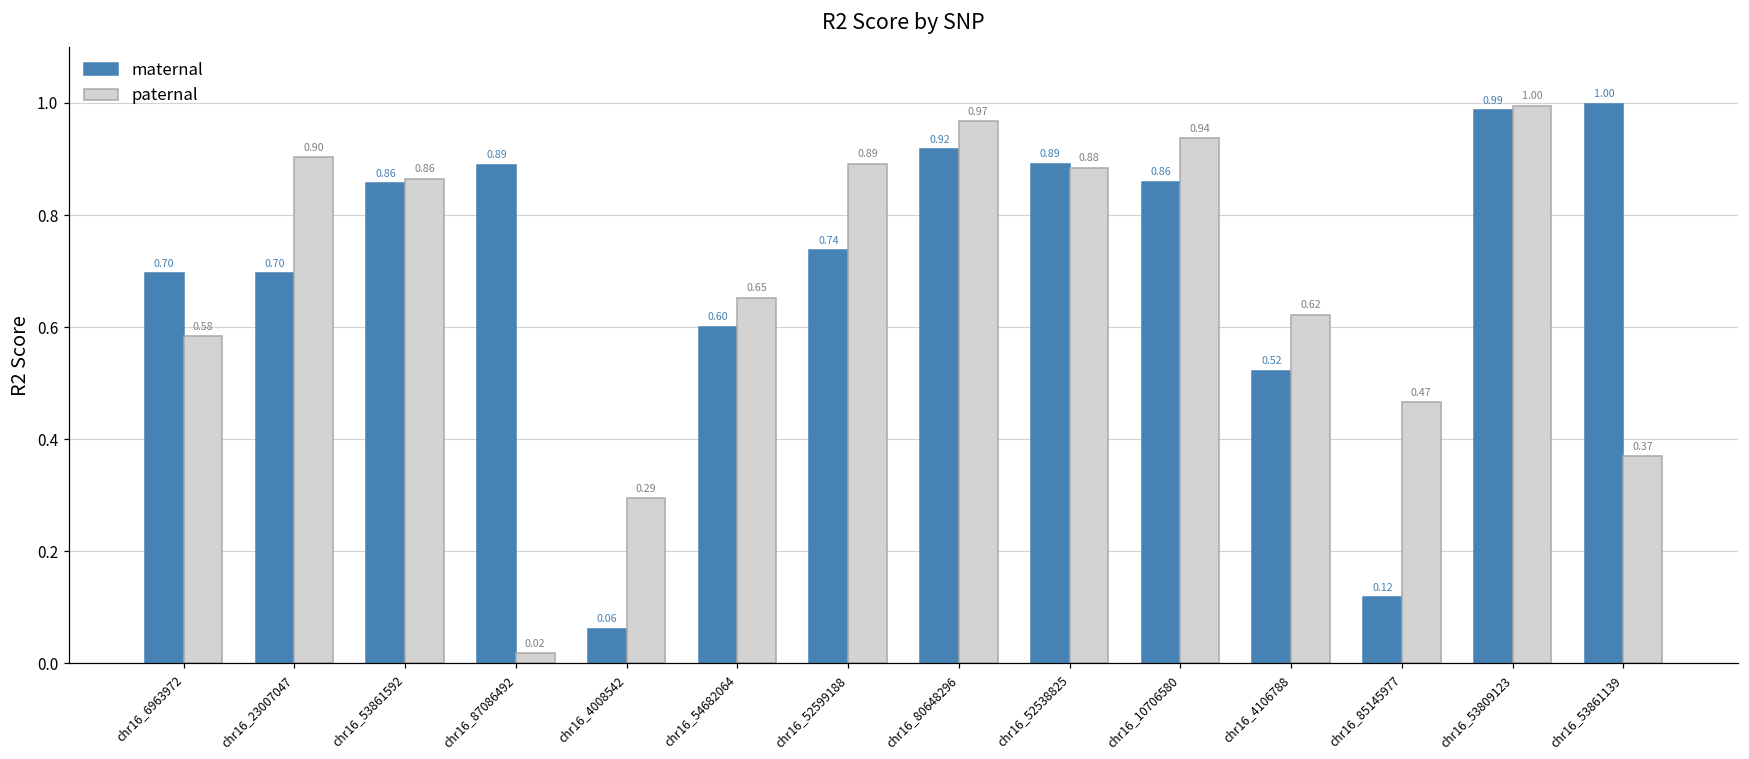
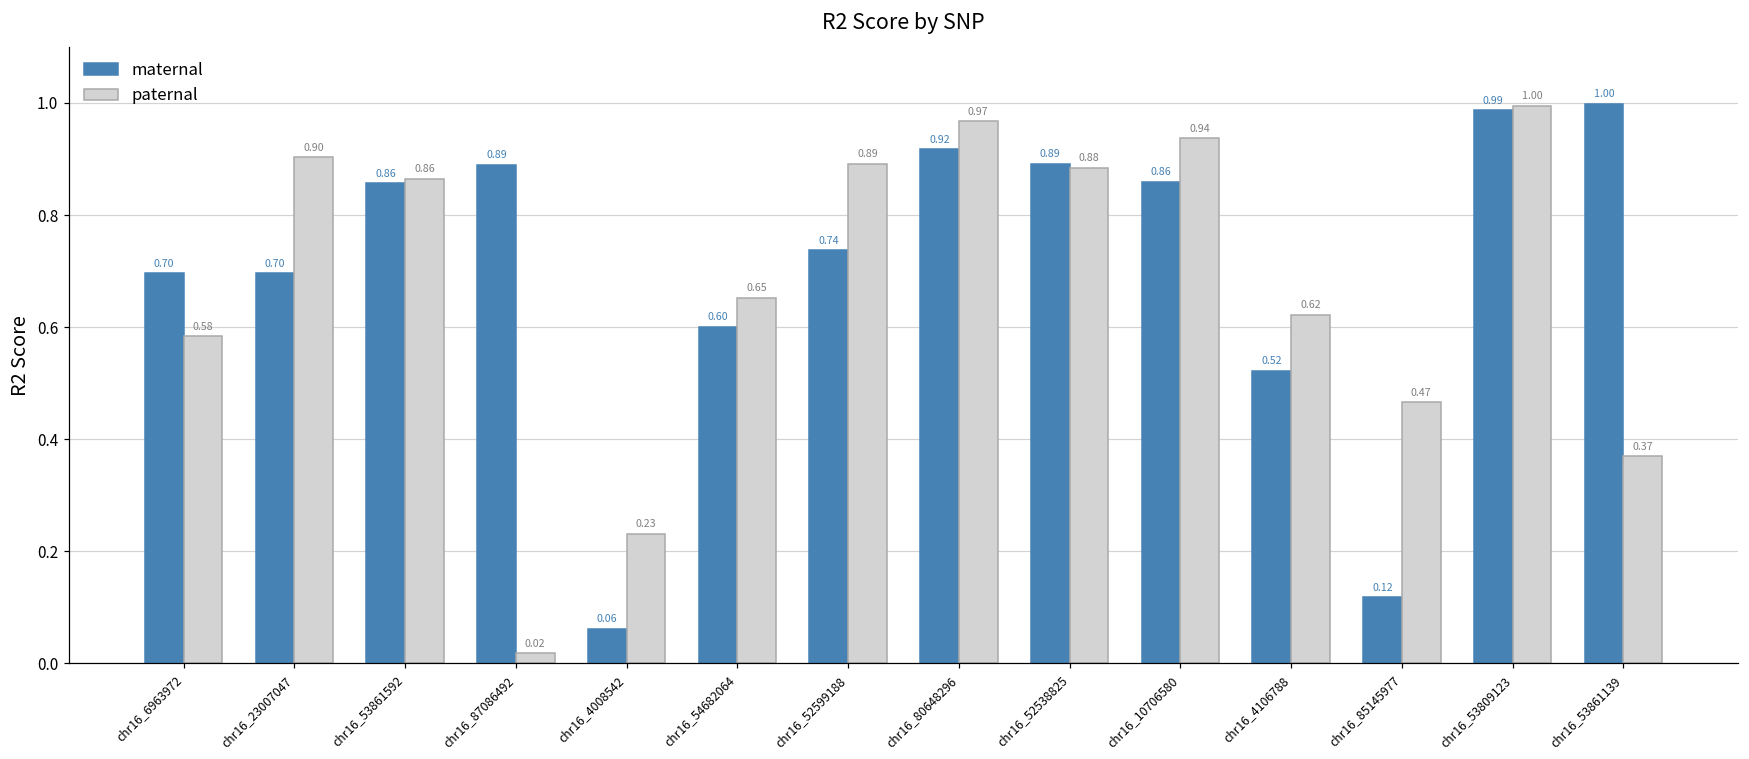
paternal, chr16_4008542: 0.29 -> 0.23
